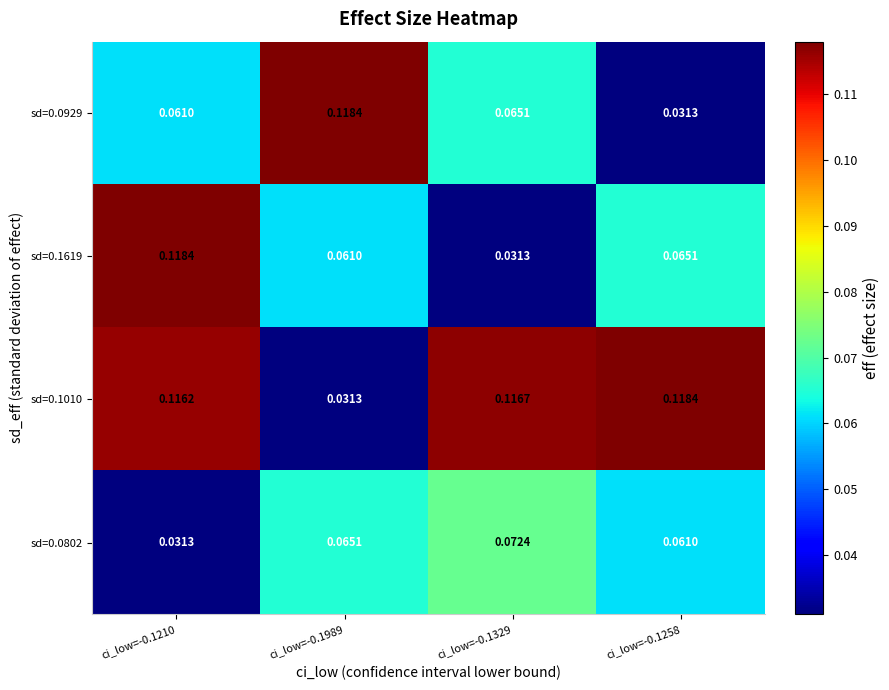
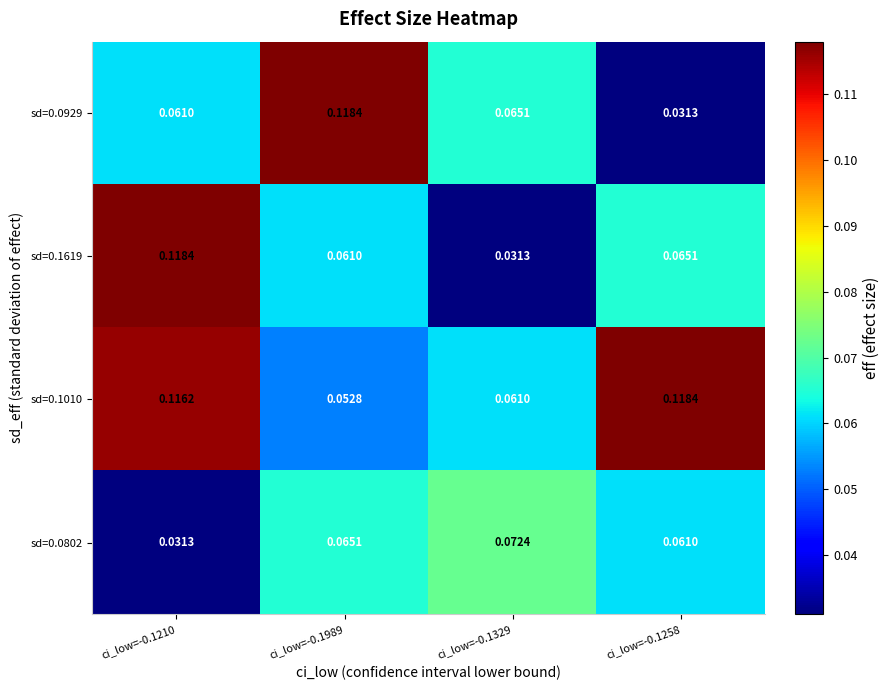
sd=0.1010, ci_low=-0.1989: 0.0313 -> 0.0528
sd=0.1010, ci_low=-0.1329: 0.1167 -> 0.0610
